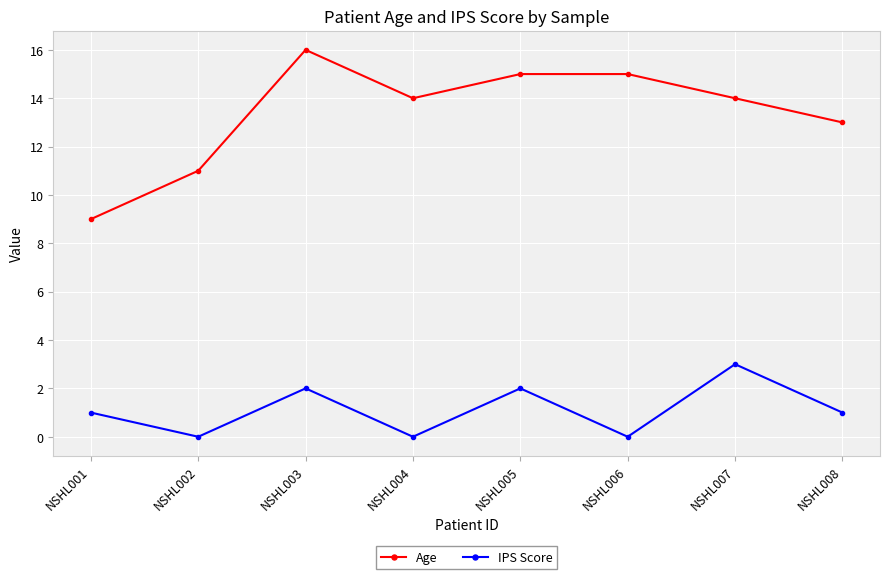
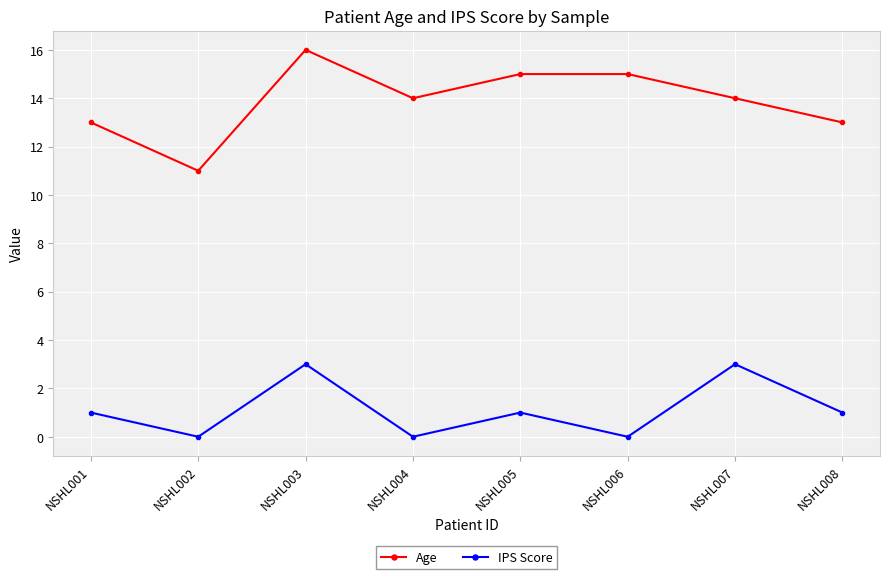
Age, NSHL001: 9 -> 13
IPS Score, NSHL003: 2 -> 3
IPS Score, NSHL005: 2 -> 1
